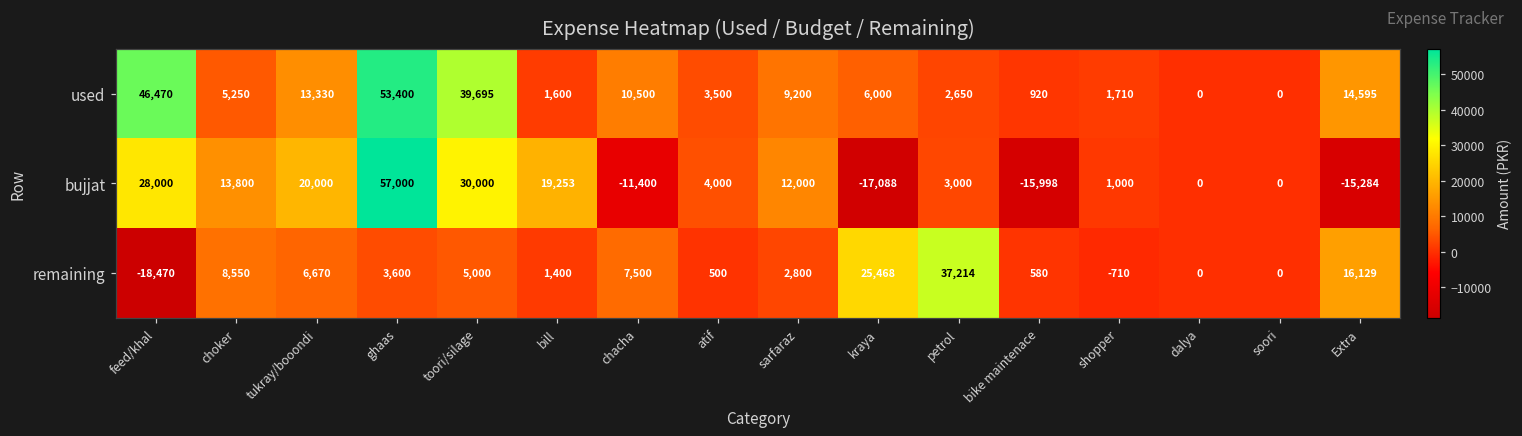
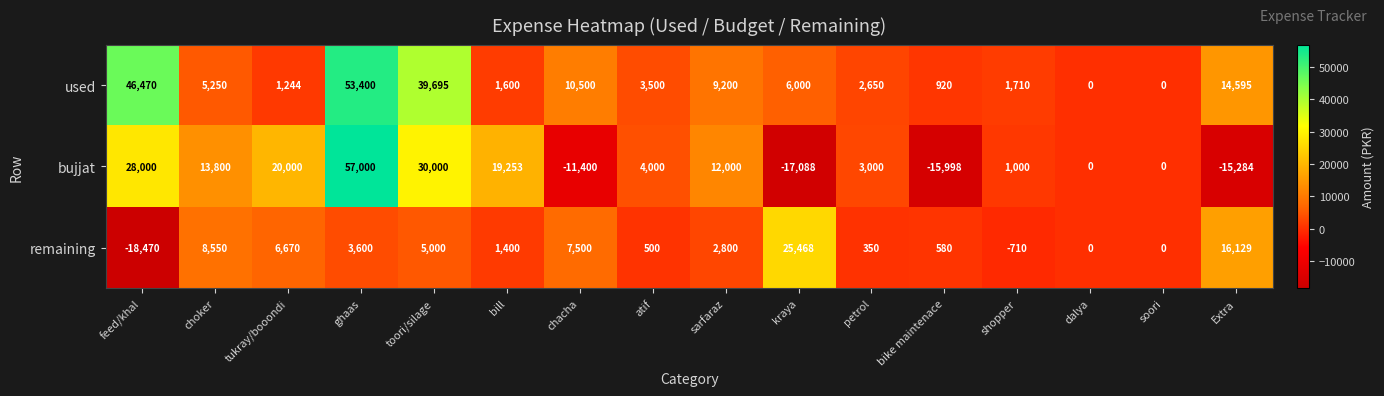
used, tukray/booondi: 13,330 -> 1,244
remaining, petrol: 37,214 -> 350
